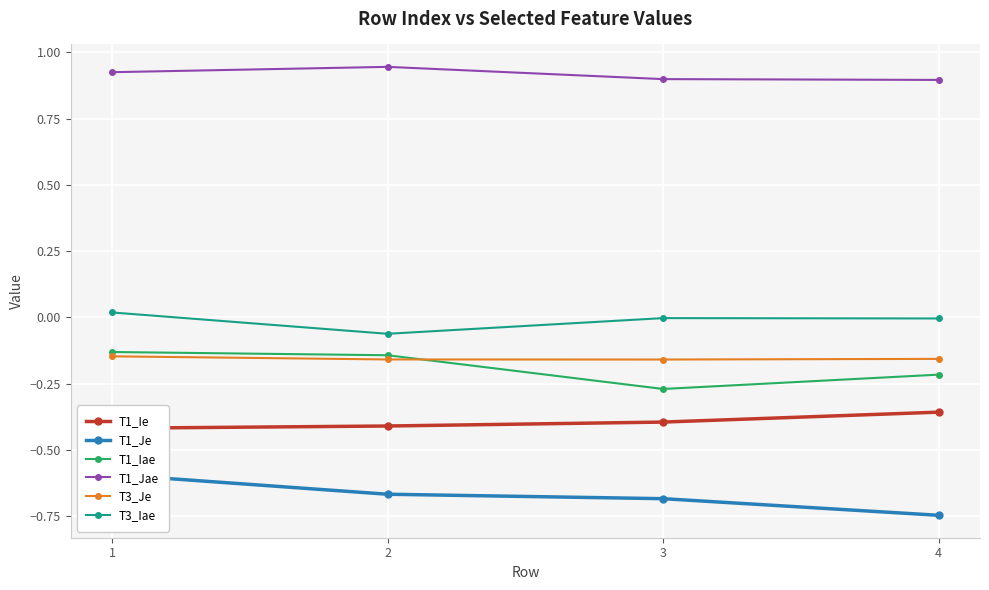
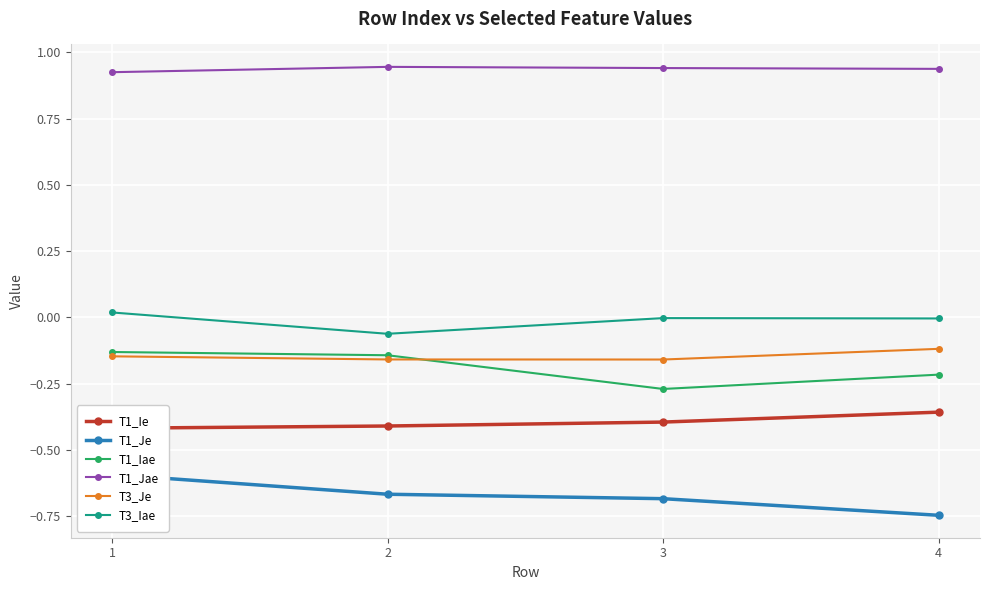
T1_Jae, 3: 0.90 -> 0.94
T1_Jae, 4: 0.90 -> 0.94
T3_Je, 4: -0.16 -> -0.12
